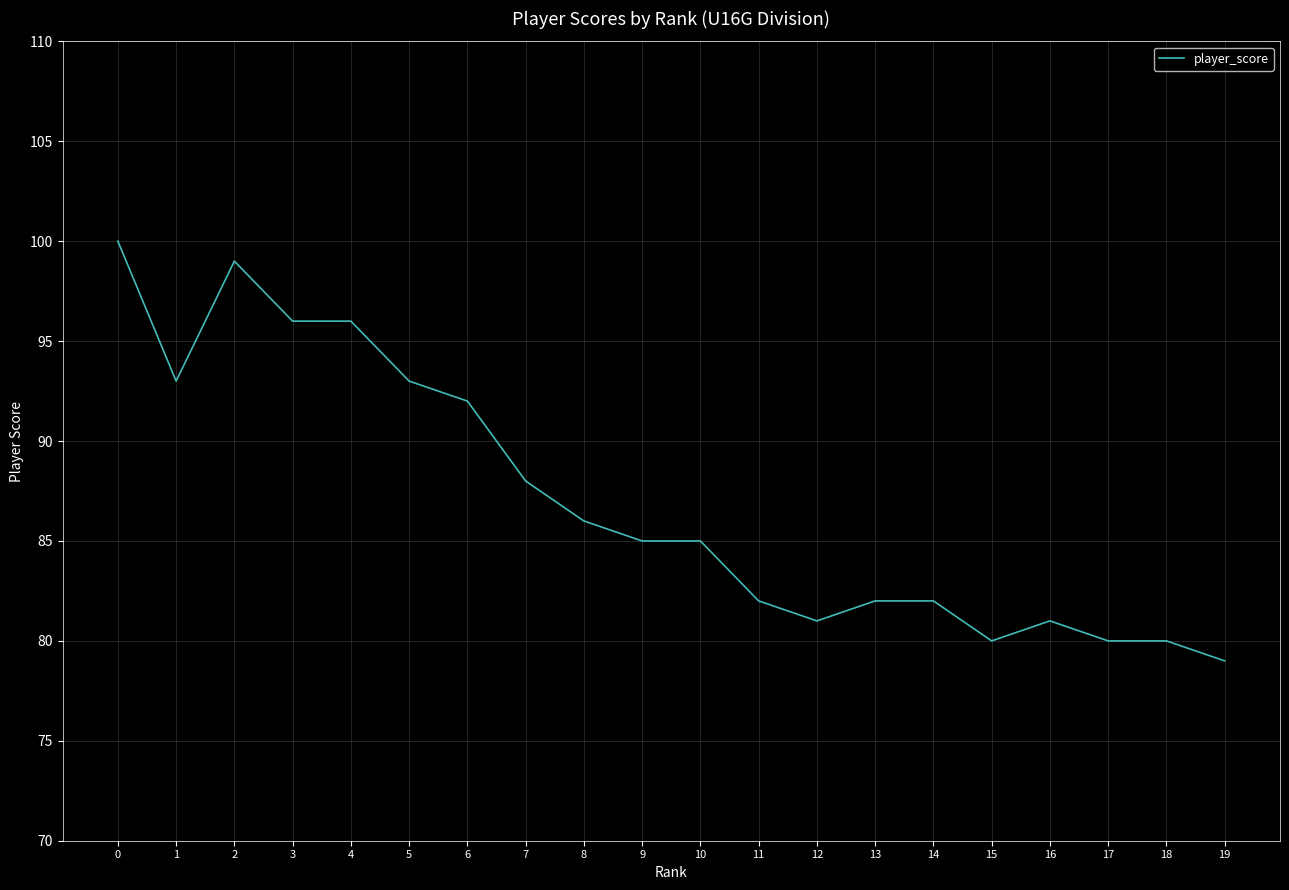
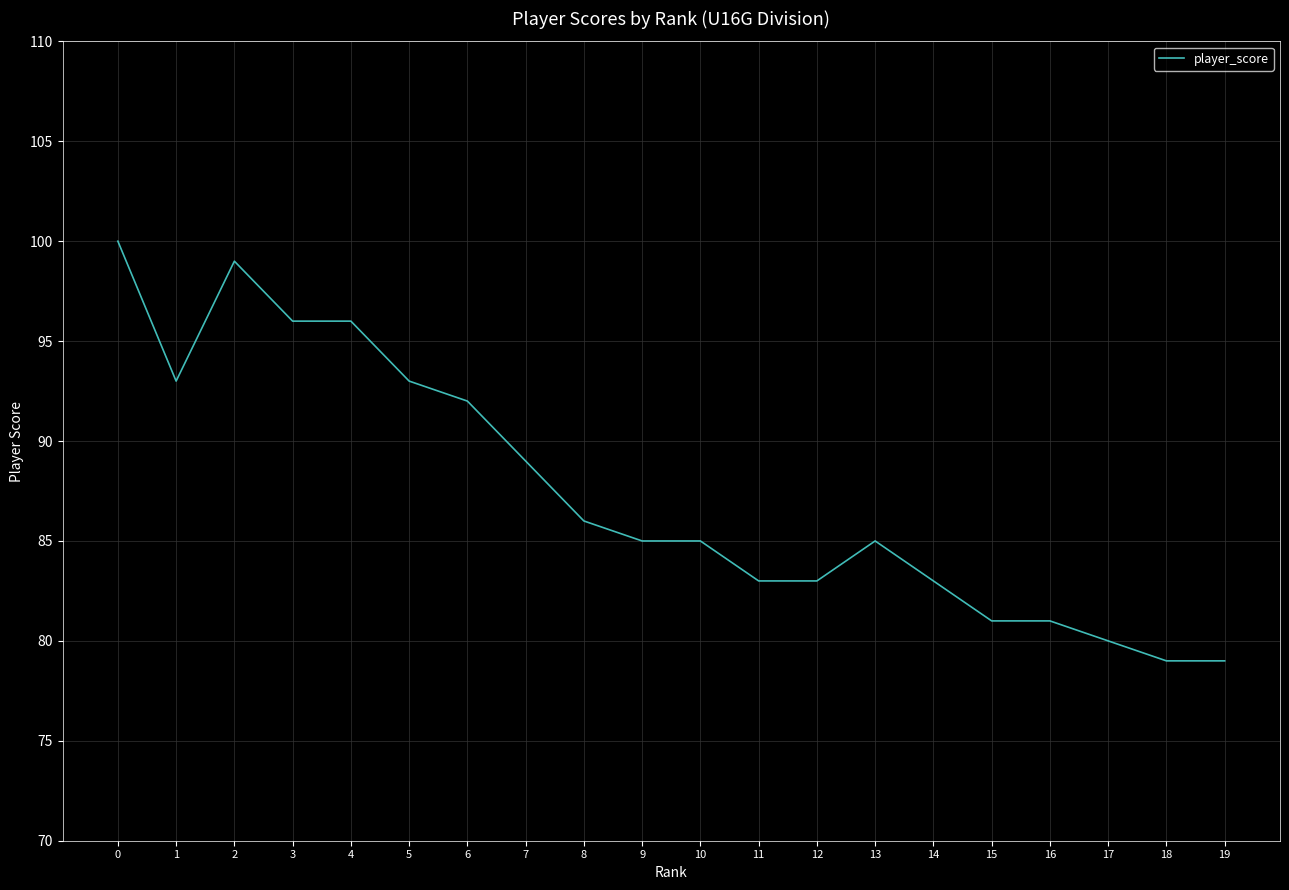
7: 88 -> 89
11: 82 -> 83
12: 81 -> 83
13: 82 -> 85
14: 82 -> 83
15: 80 -> 81
18: 80 -> 79
